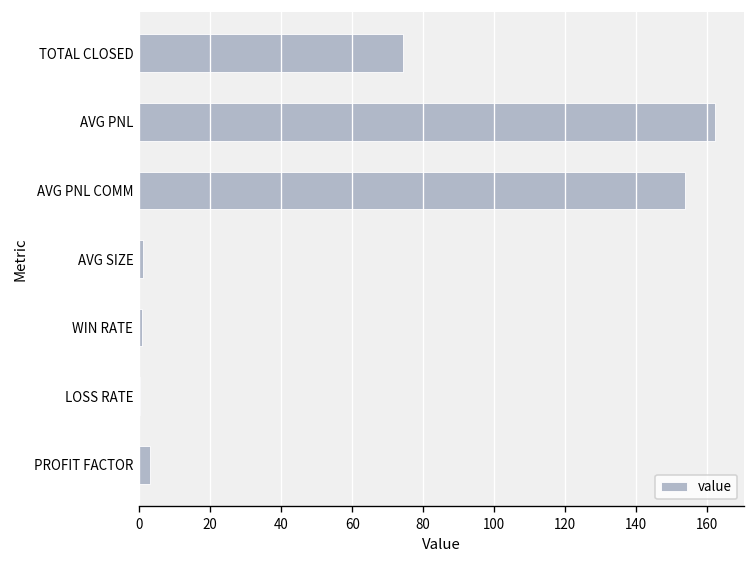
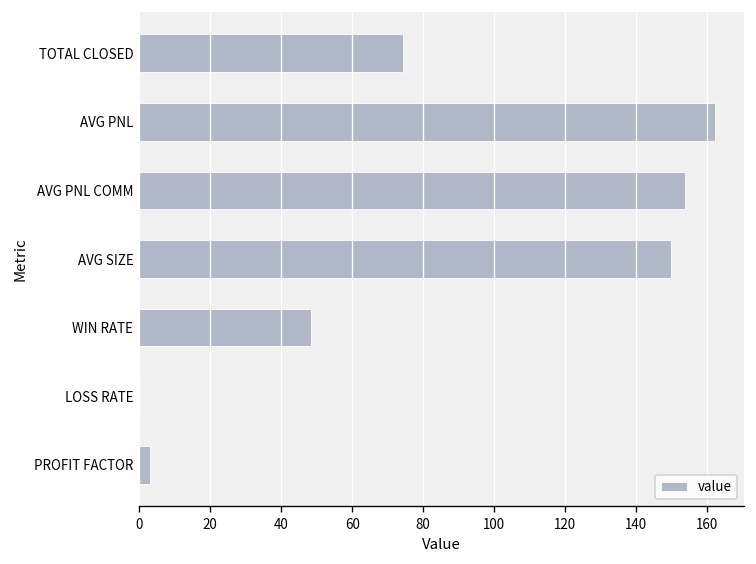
AVG SIZE: 1 -> 150
WIN RATE: 1 -> 48
